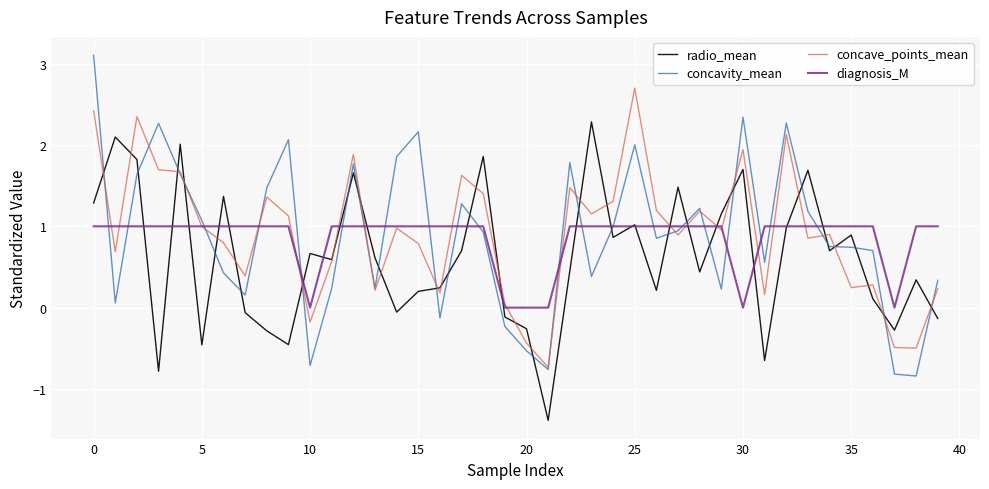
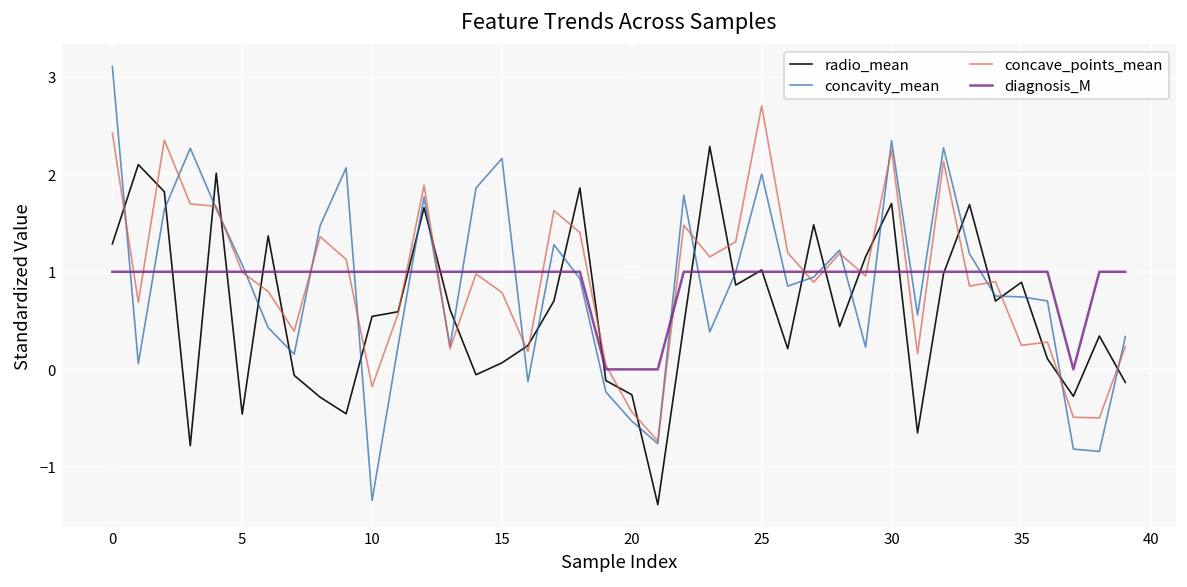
radio_mean, 10: 0.7 -> 0.5
concavity_mean, 10: -0.7 -> -1.3
diagnosis_M, 10: 0 -> 1
radio_mean, 15: 0.2 -> 0.1
concave_points_mean, 30: 1.9 -> 2.2
diagnosis_M, 30: 0 -> 1
